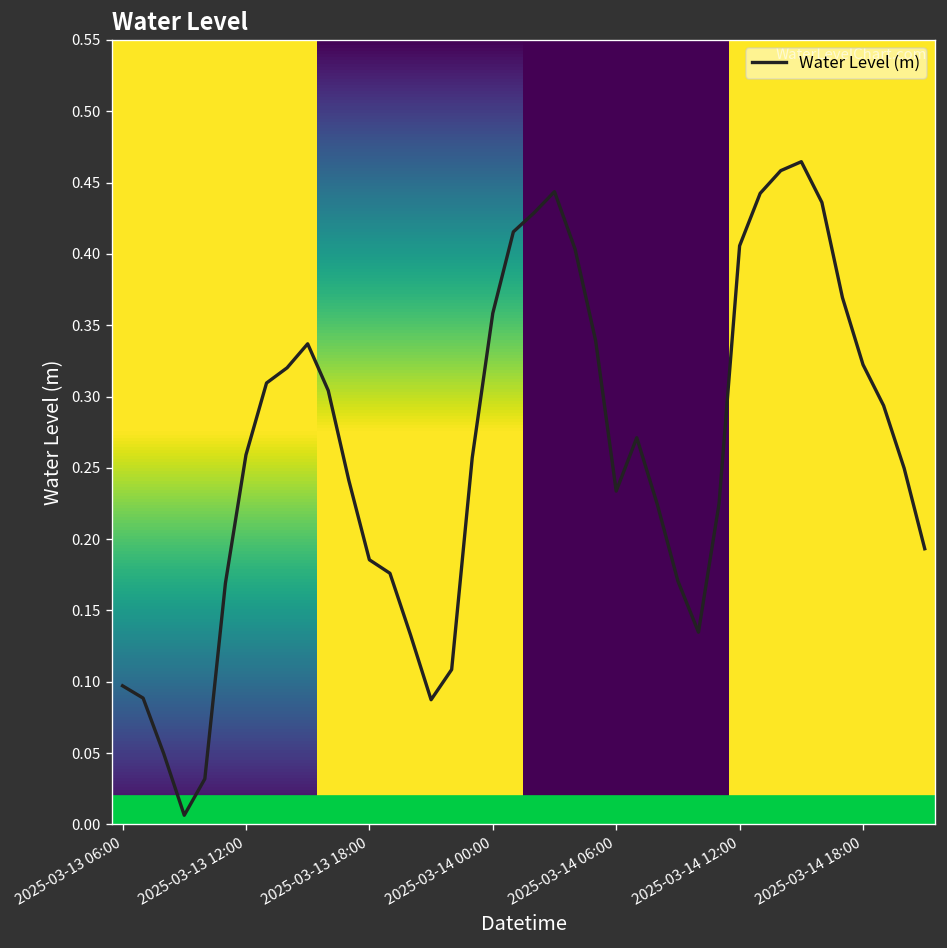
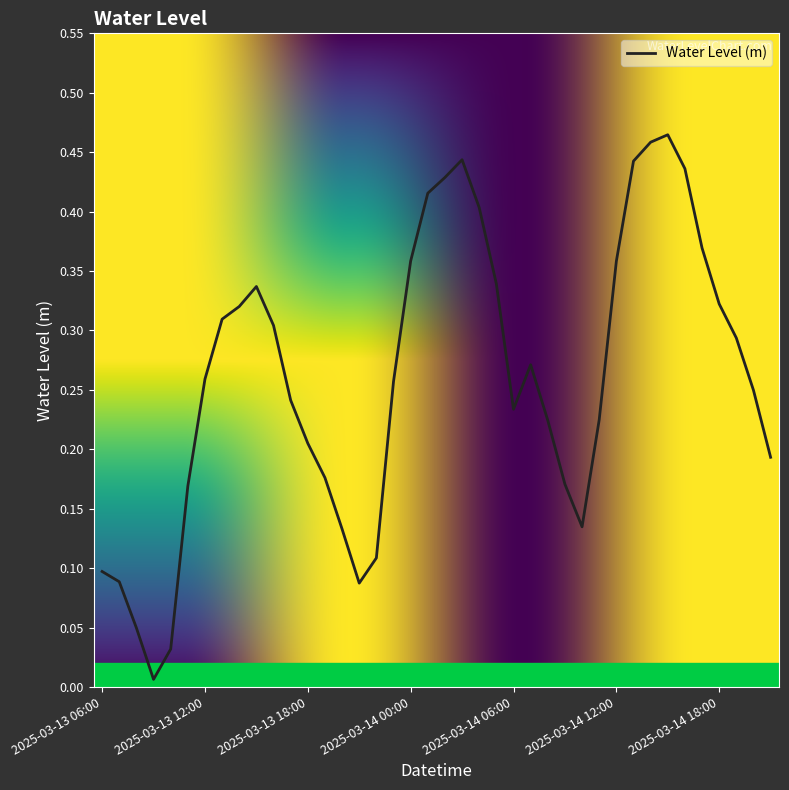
2025-03-13 18:00: 0.186 -> 0.205
2025-03-14 12:00: 0.406 -> 0.358
